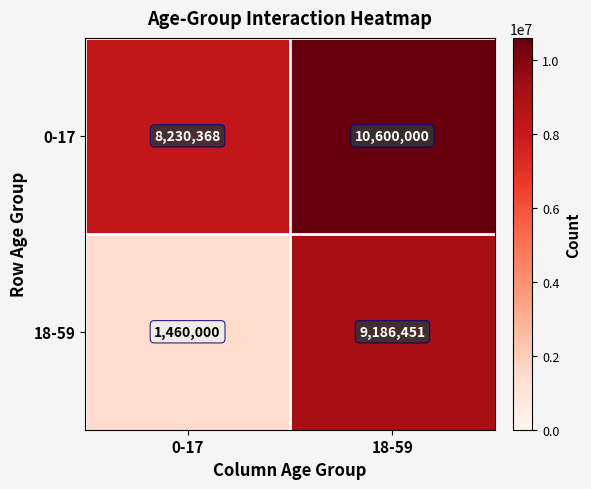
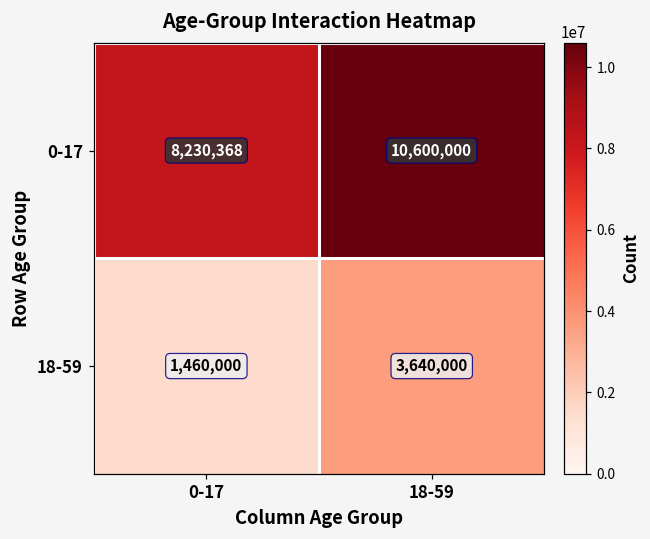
18-59, 18-59: 9,186,451 -> 3,640,000
